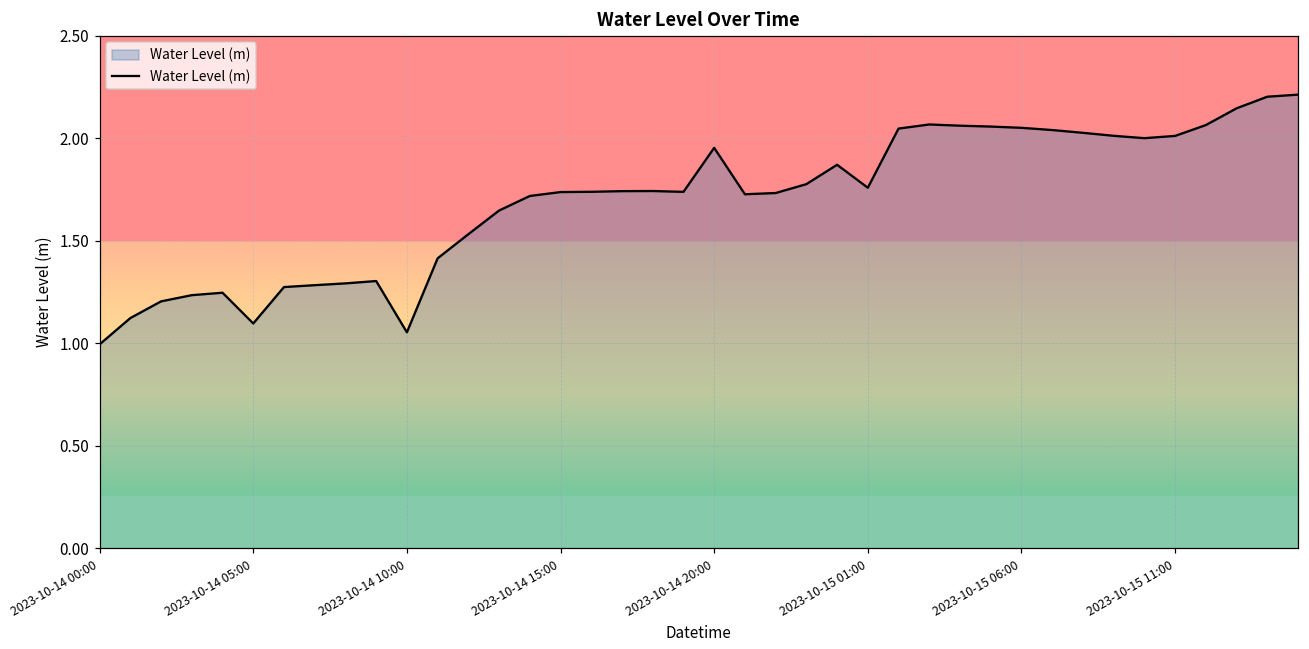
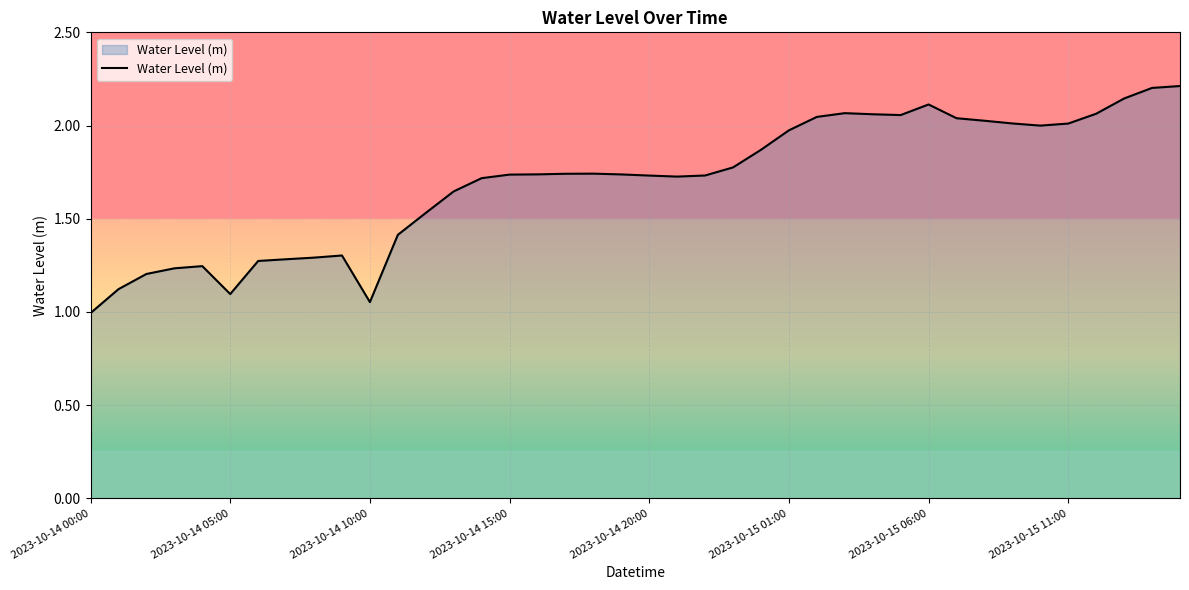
2023-10-14 20:00: 1.95 -> 1.73
2023-10-15 01:00: 1.76 -> 1.97
2023-10-15 06:00: 2.05 -> 2.11
